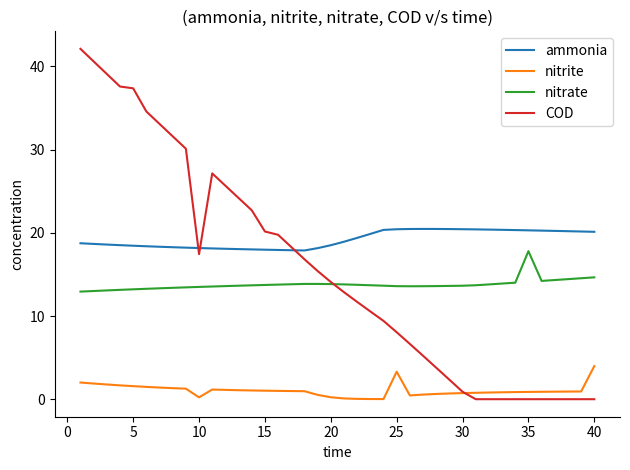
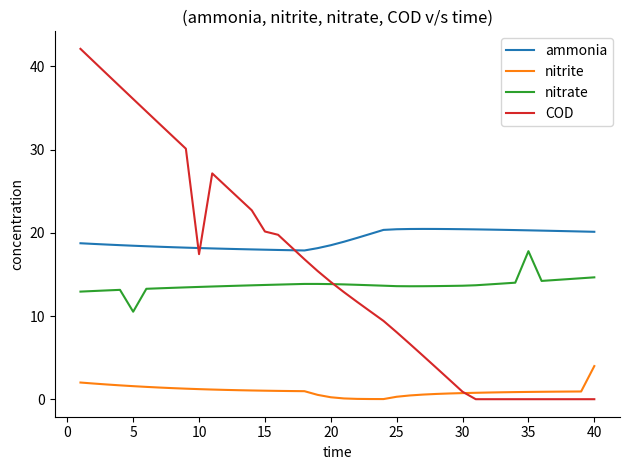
nitrate, 5: 13 -> 11
COD, 5: 37 -> 36
nitrite, 10: 0 -> 1
nitrite, 25: 3 -> 0
